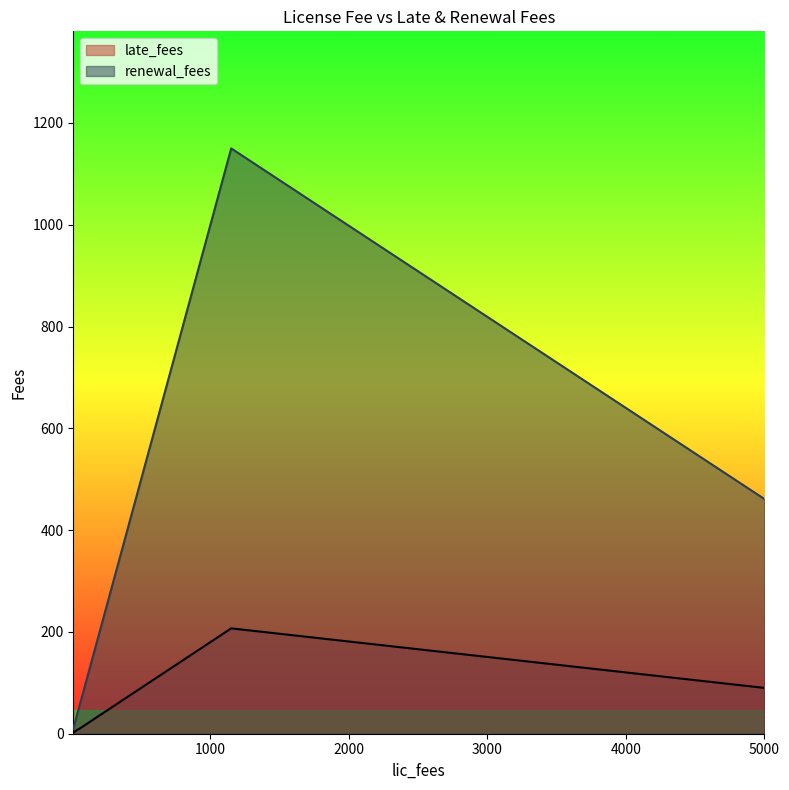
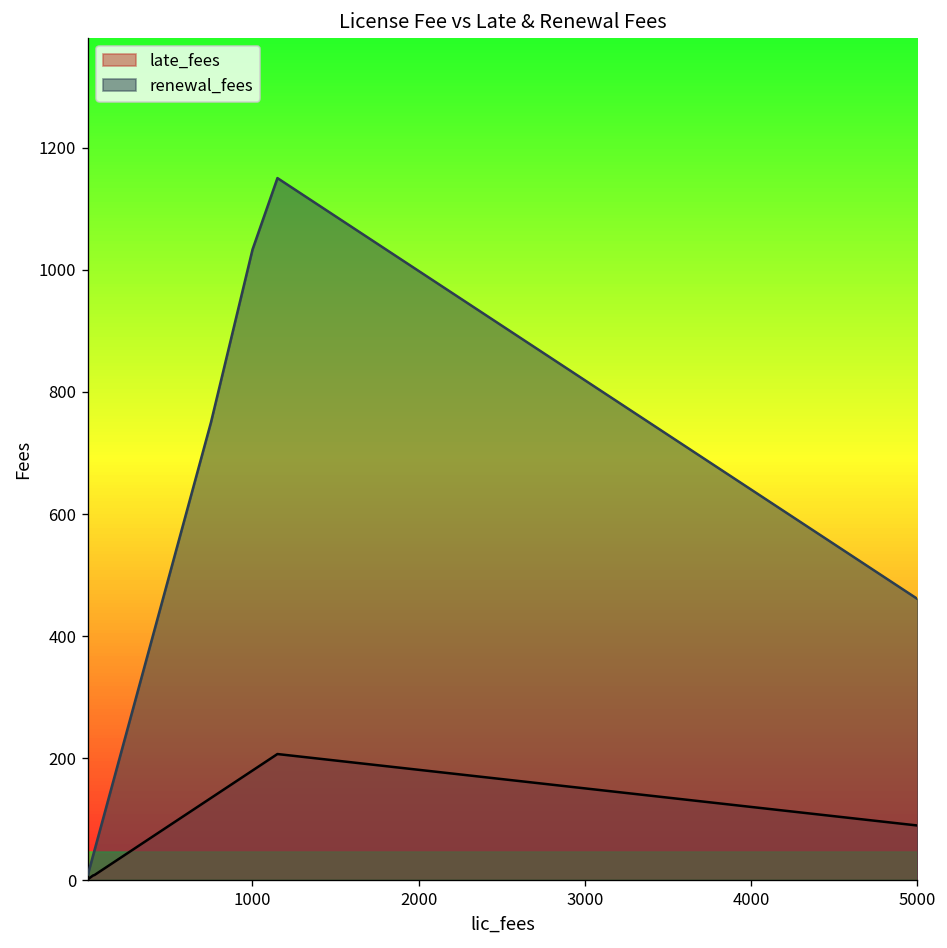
renewal_fees, 1000: 1000 -> 1030
